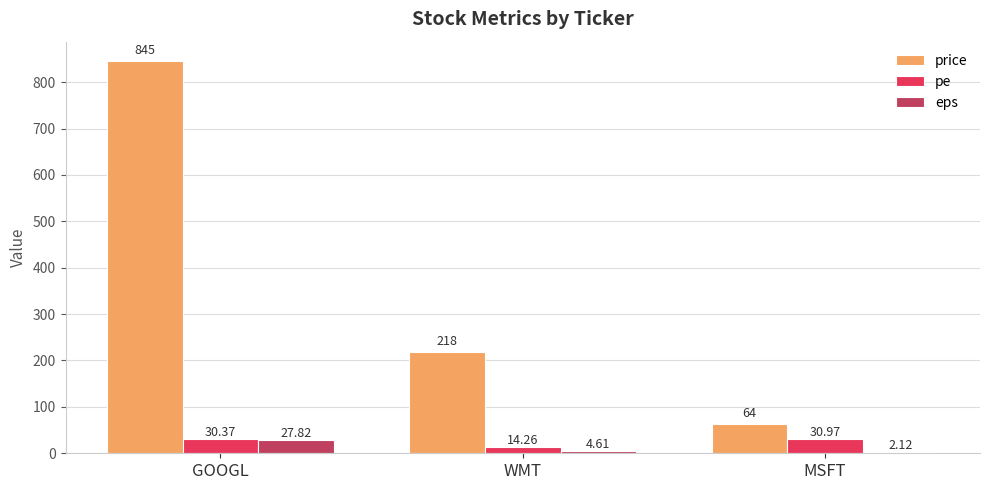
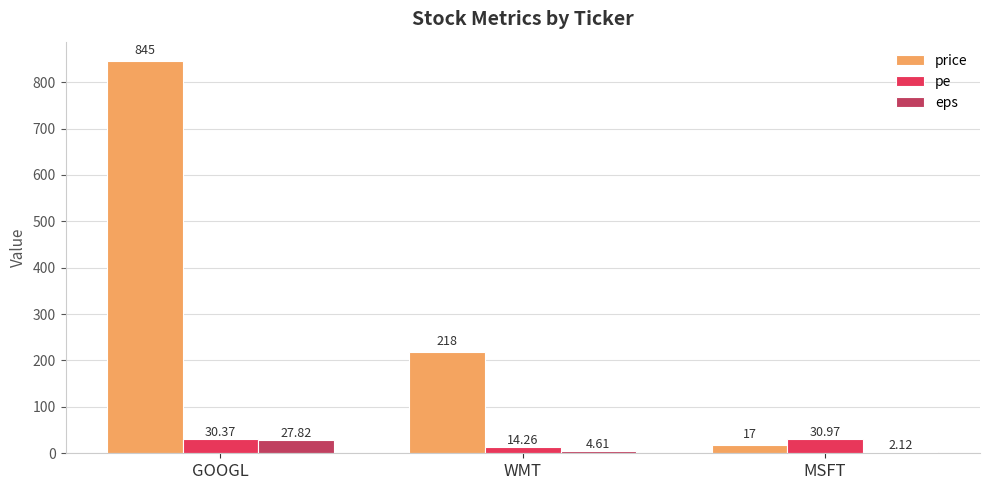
price, MSFT: 64 -> 17
